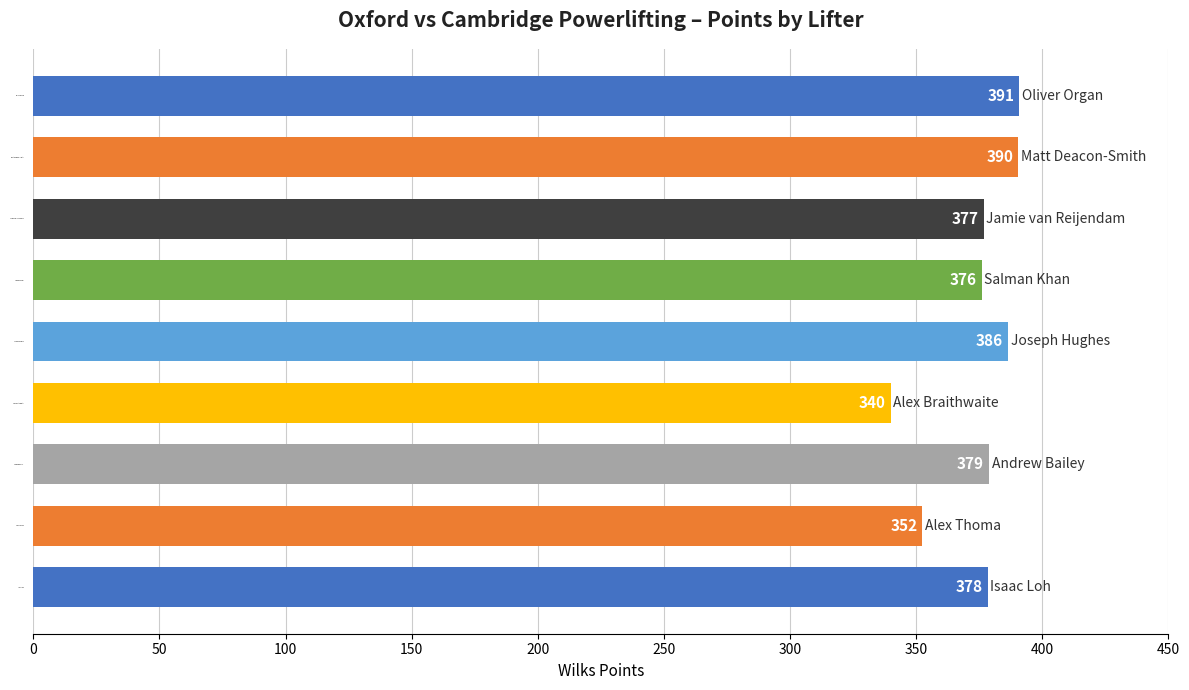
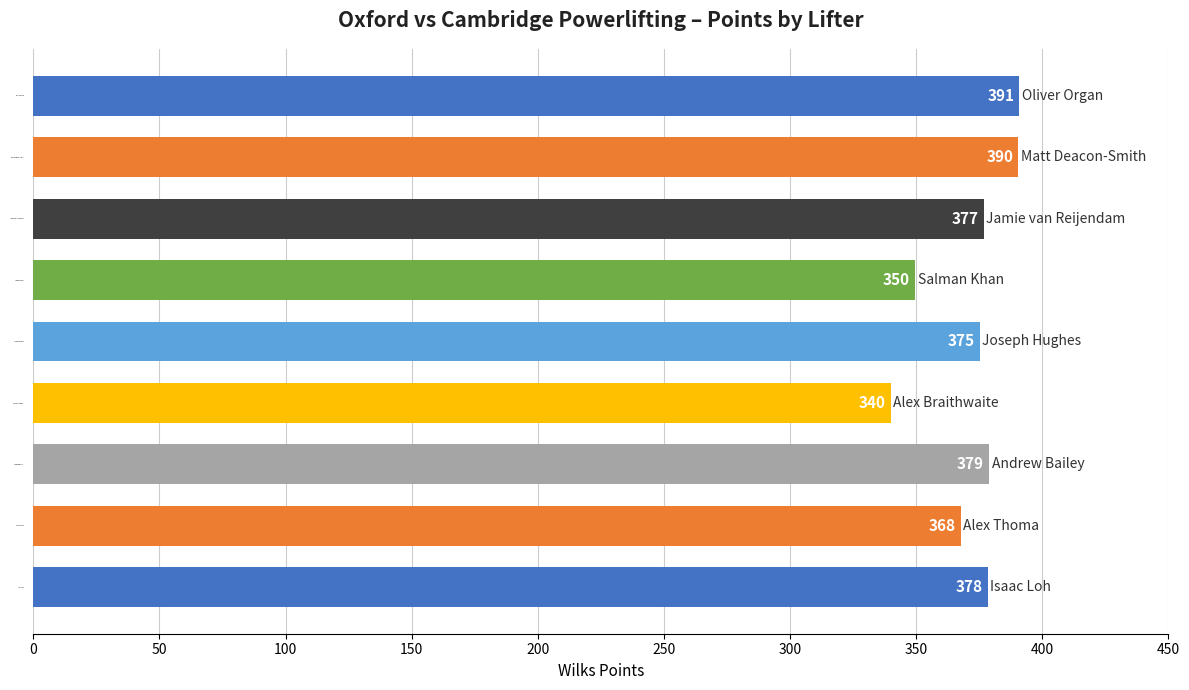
Salman Khan: 376 -> 350
Joseph Hughes: 386 -> 375
Alex Thoma: 352 -> 368
